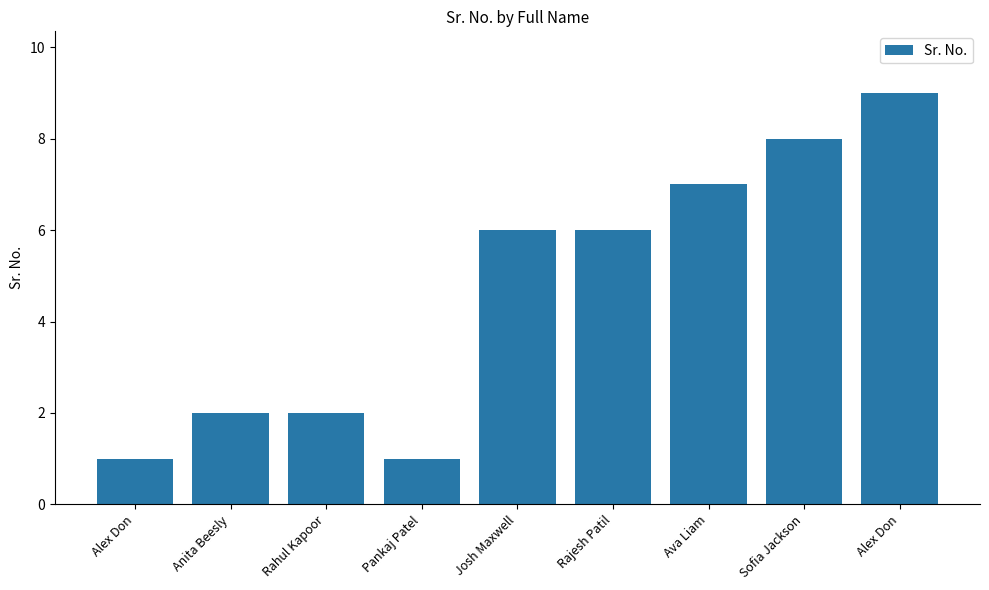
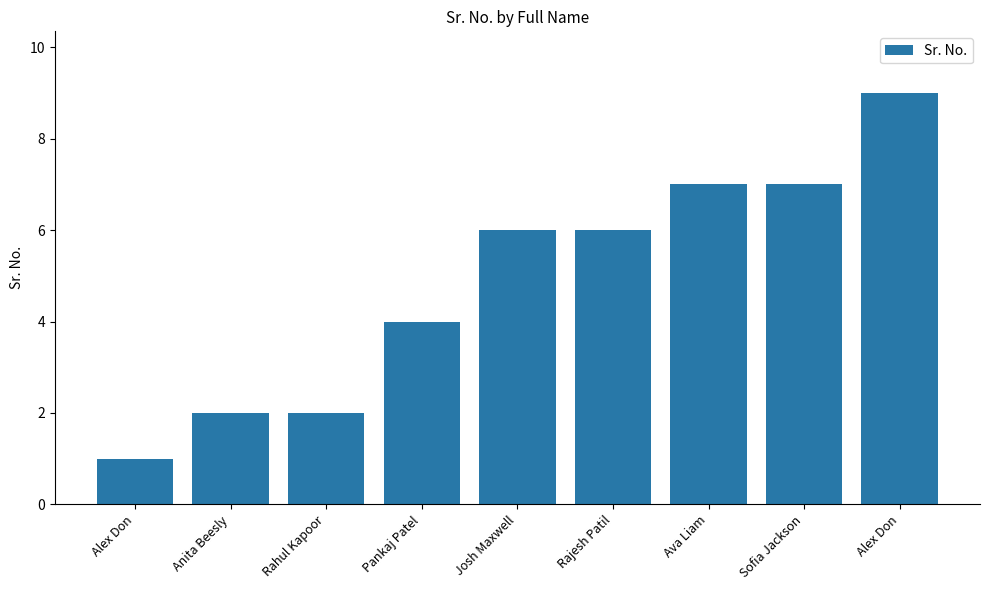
Pankaj Patel: 1 -> 4
Sofia Jackson: 8 -> 7
